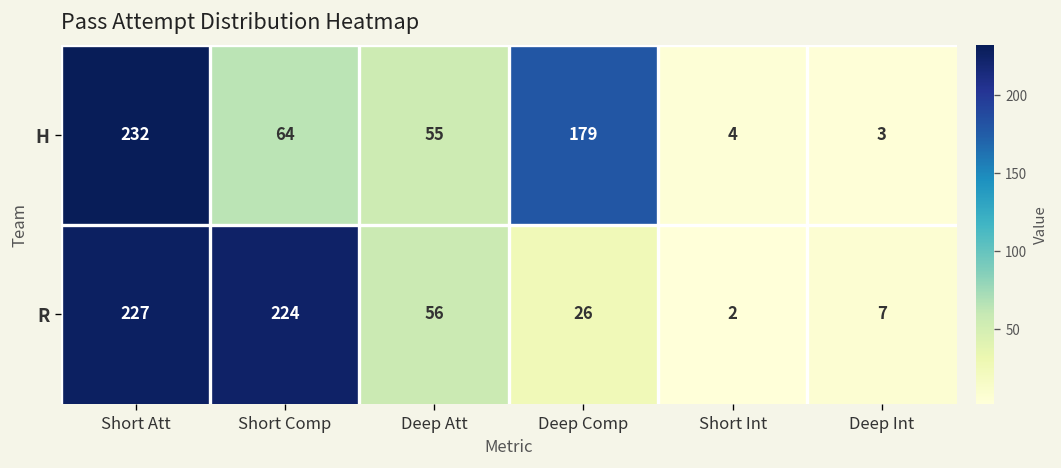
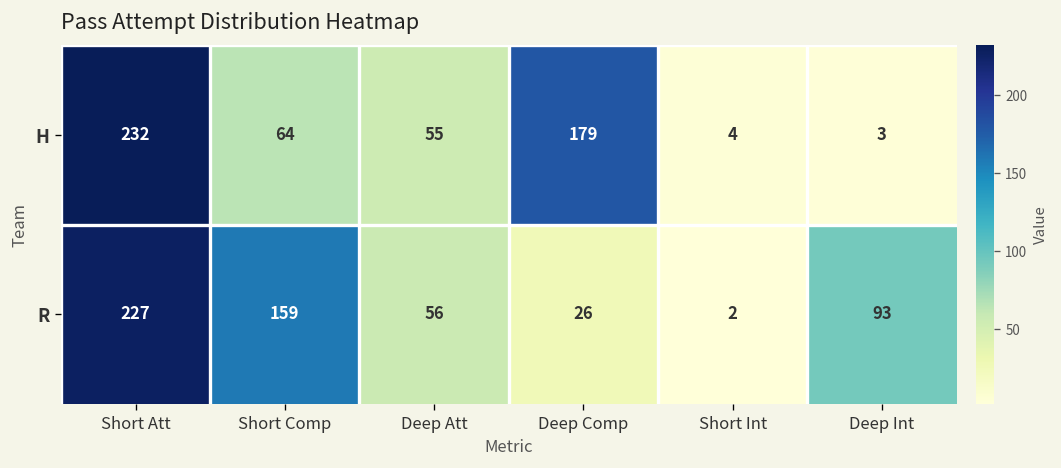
R, Short Comp: 224 -> 159
R, Deep Int: 7 -> 93
